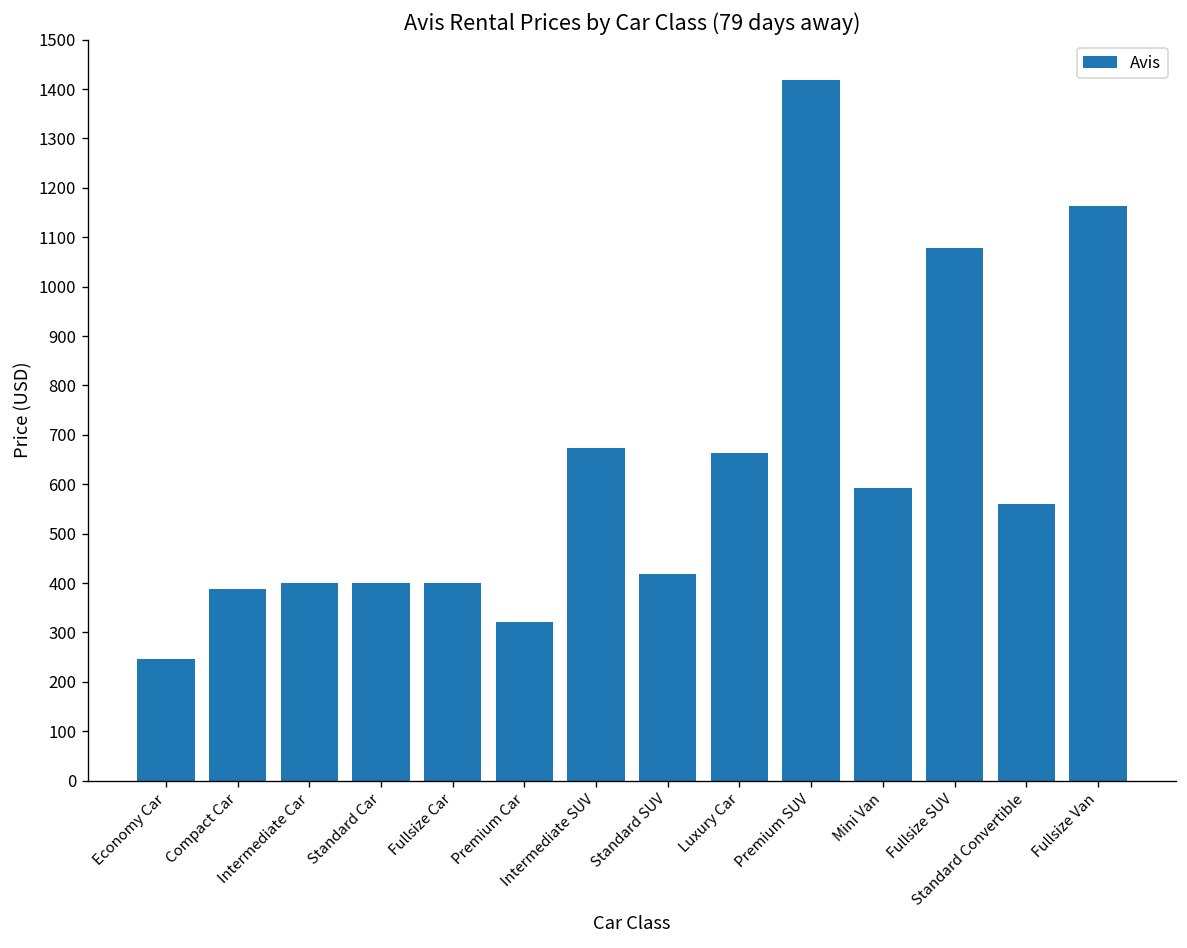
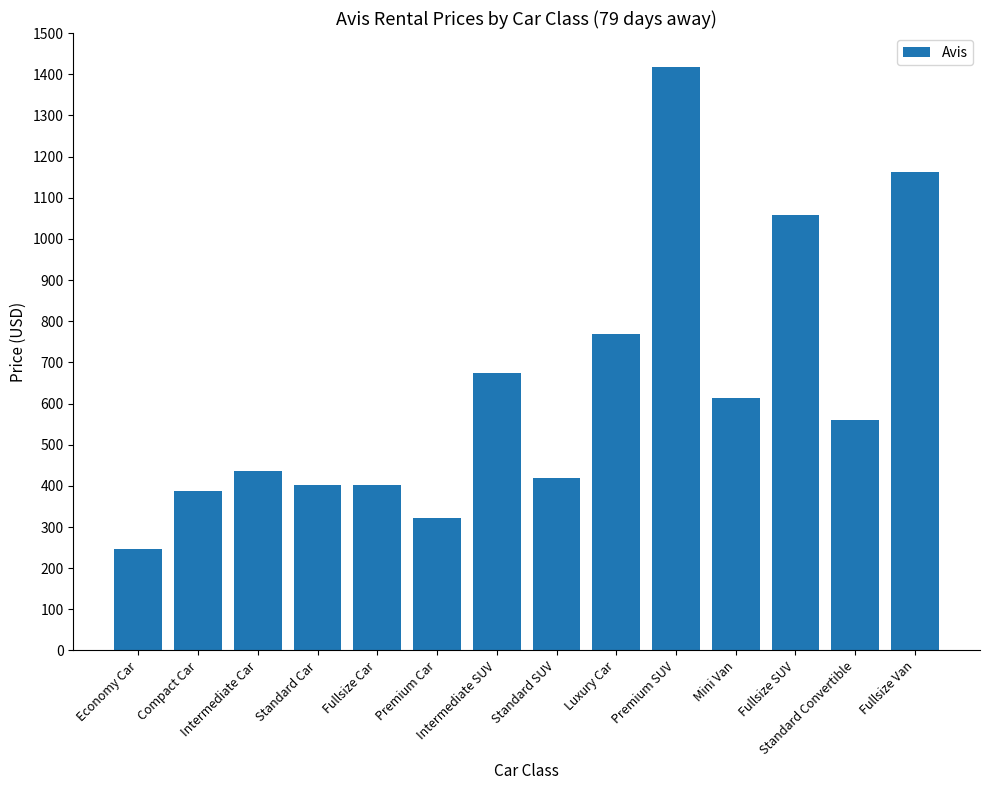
Intermediate Car: 400 -> 440
Luxury Car: 660 -> 770
Mini Van: 590 -> 610
Fullsize SUV: 1080 -> 1060
